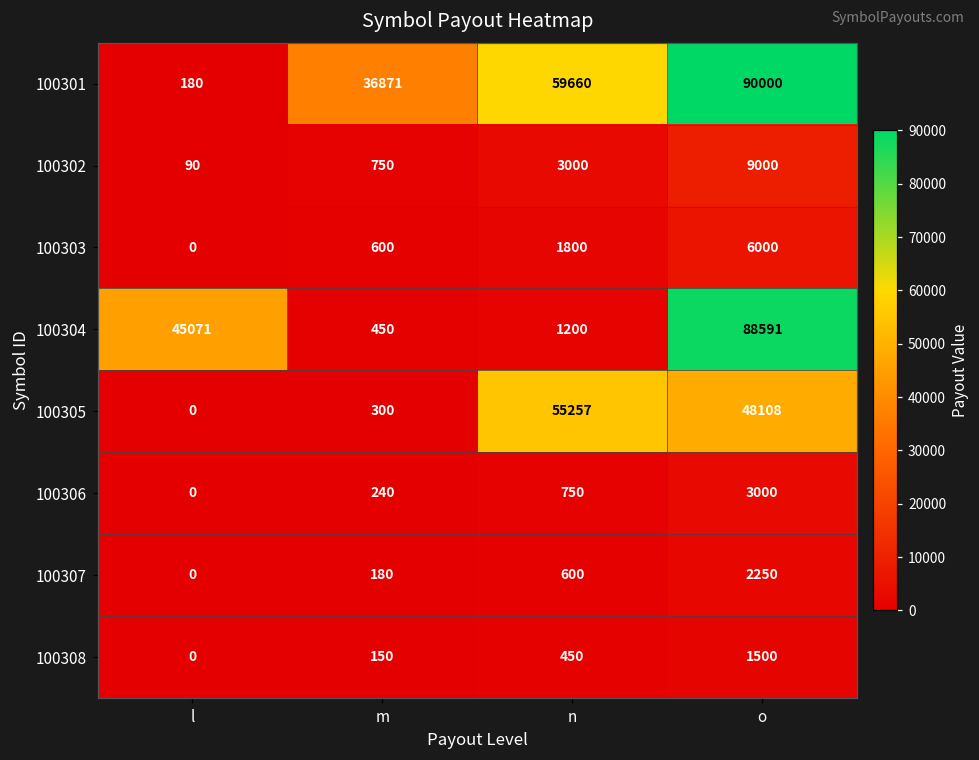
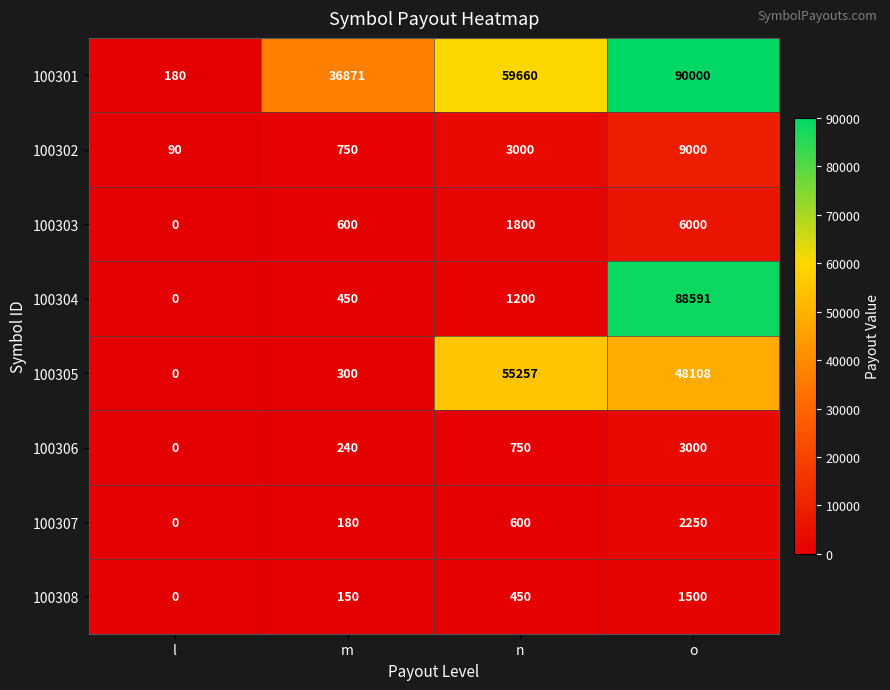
100304, l: 45071 -> 0
